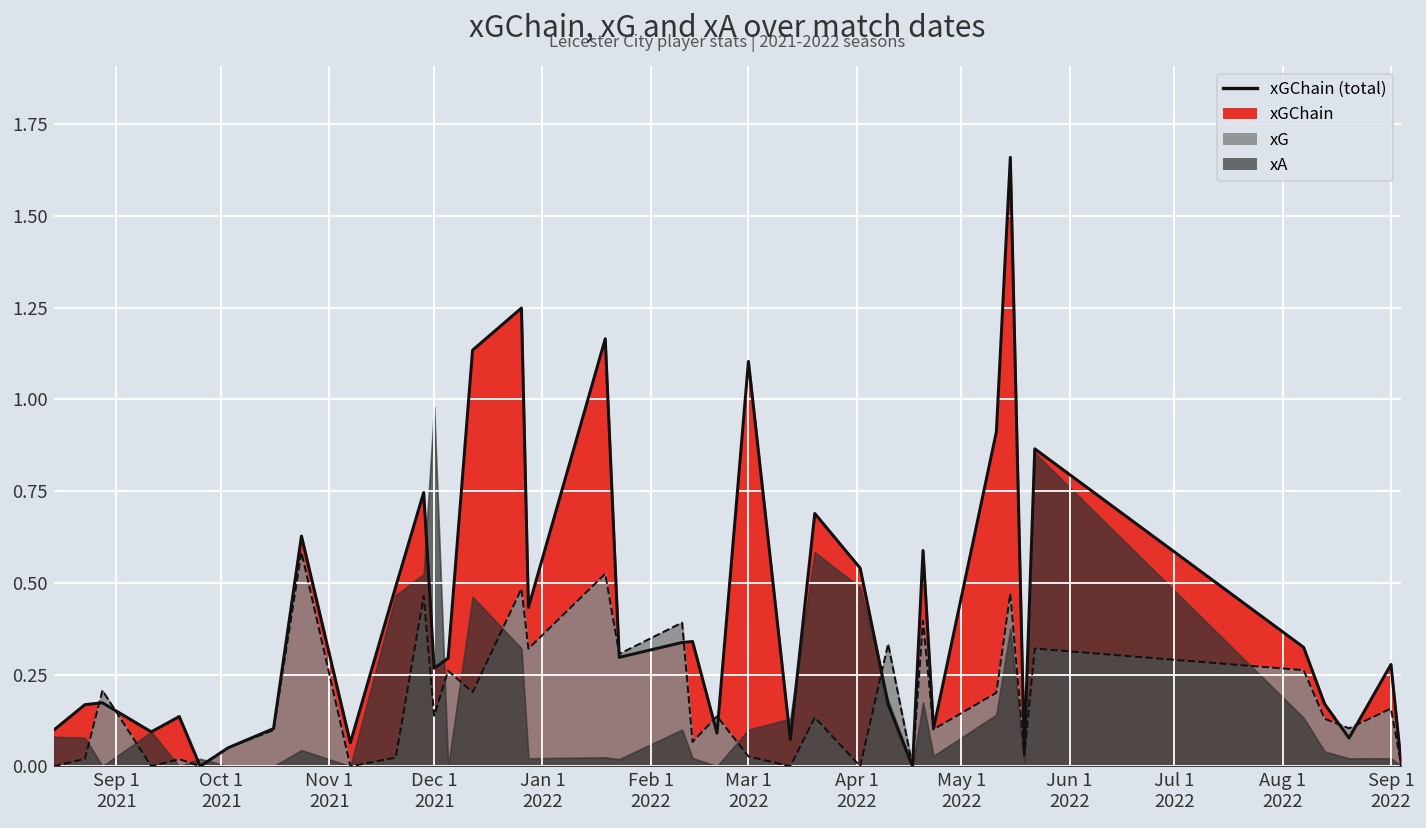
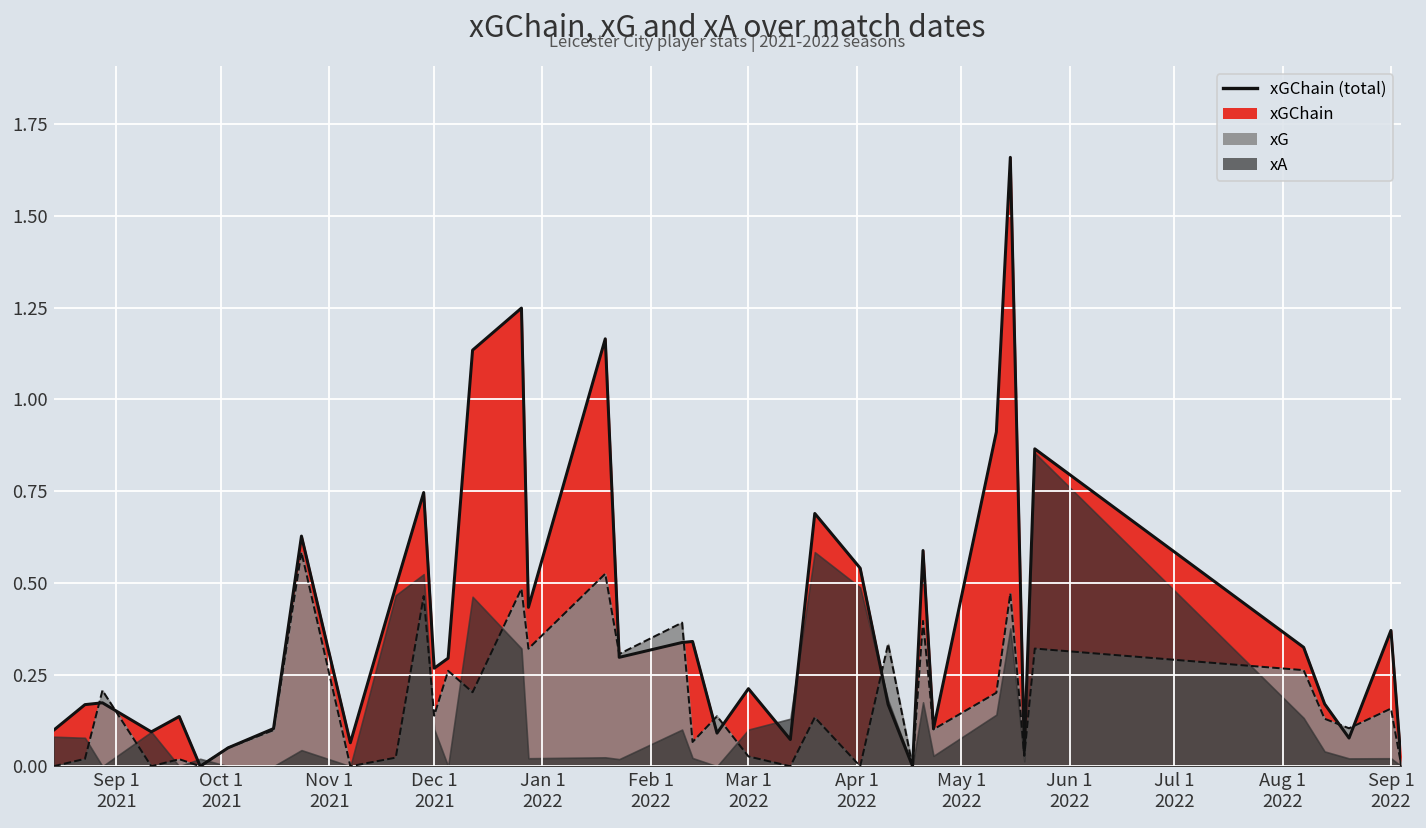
xA, Dec 1 2021: 0.98 -> 0.10
xGChain, Mar 1 2022: 1.10 -> 0.21
xGChain, Sep 1 2022: 0.28 -> 0.37
